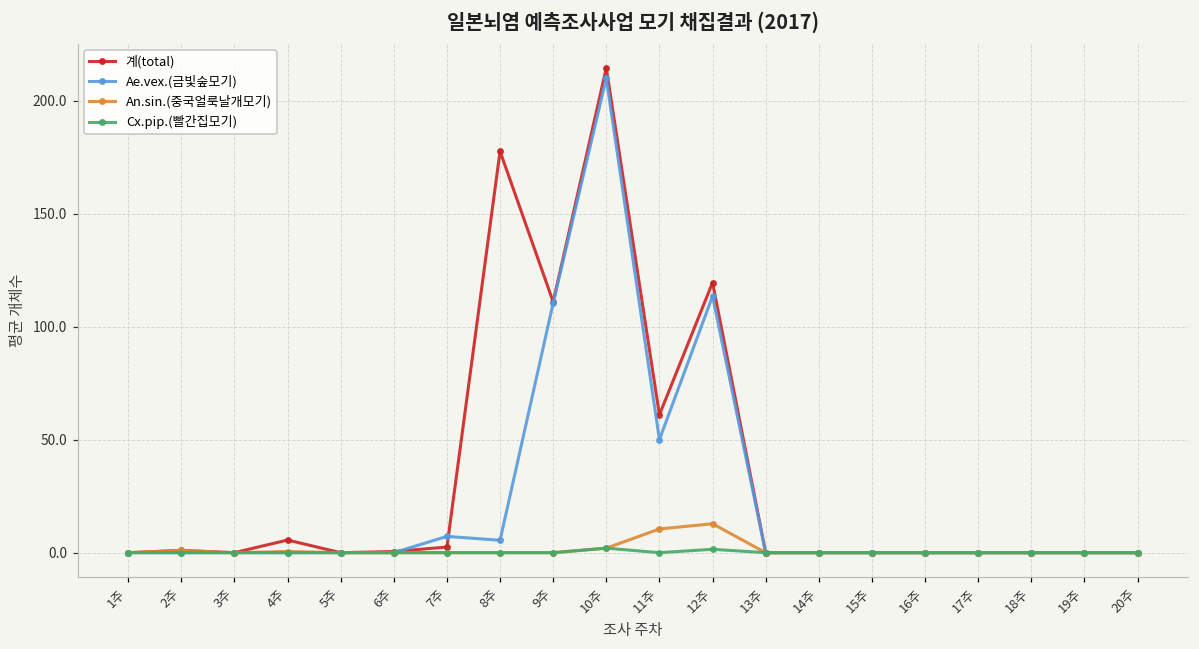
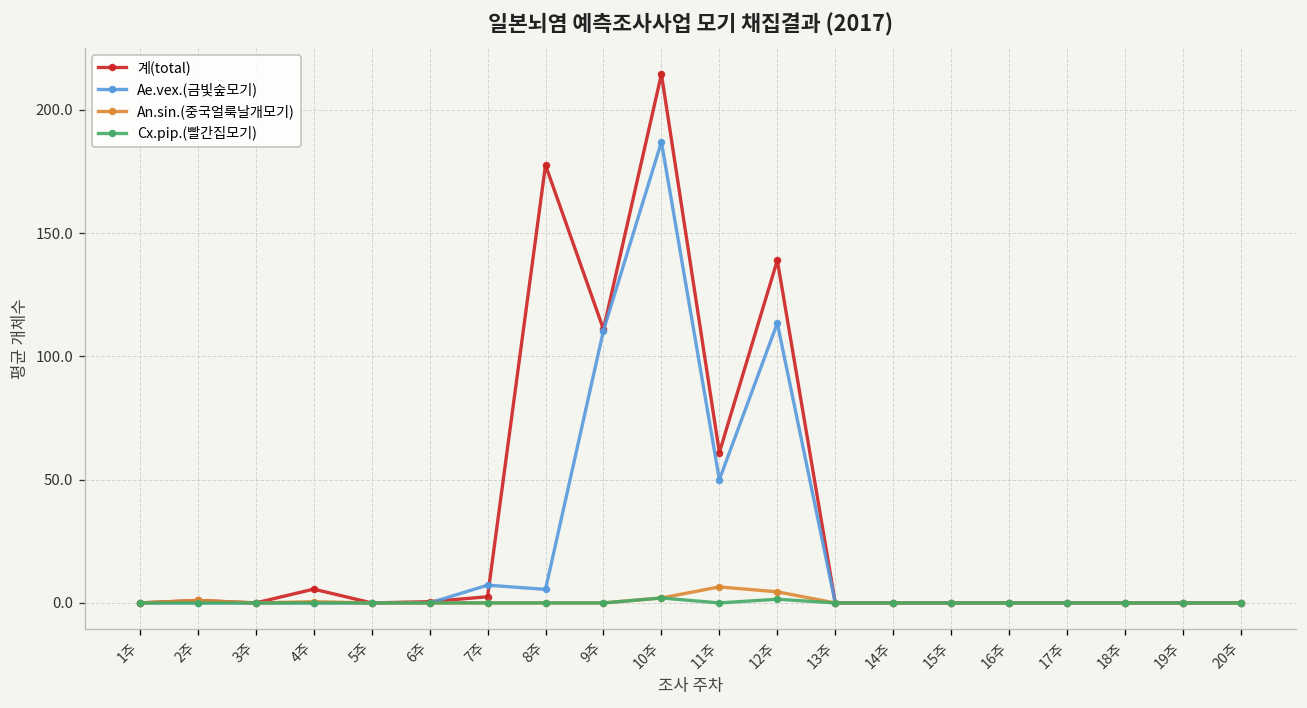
Ae.vex.(금빛숲모기), 10주: 210 -> 187
An.sin.(중국얼룩날개모기), 11주: 11 -> 7
계(total), 12주: 120 -> 139
An.sin.(중국얼룩날개모기), 12주: 13 -> 5
